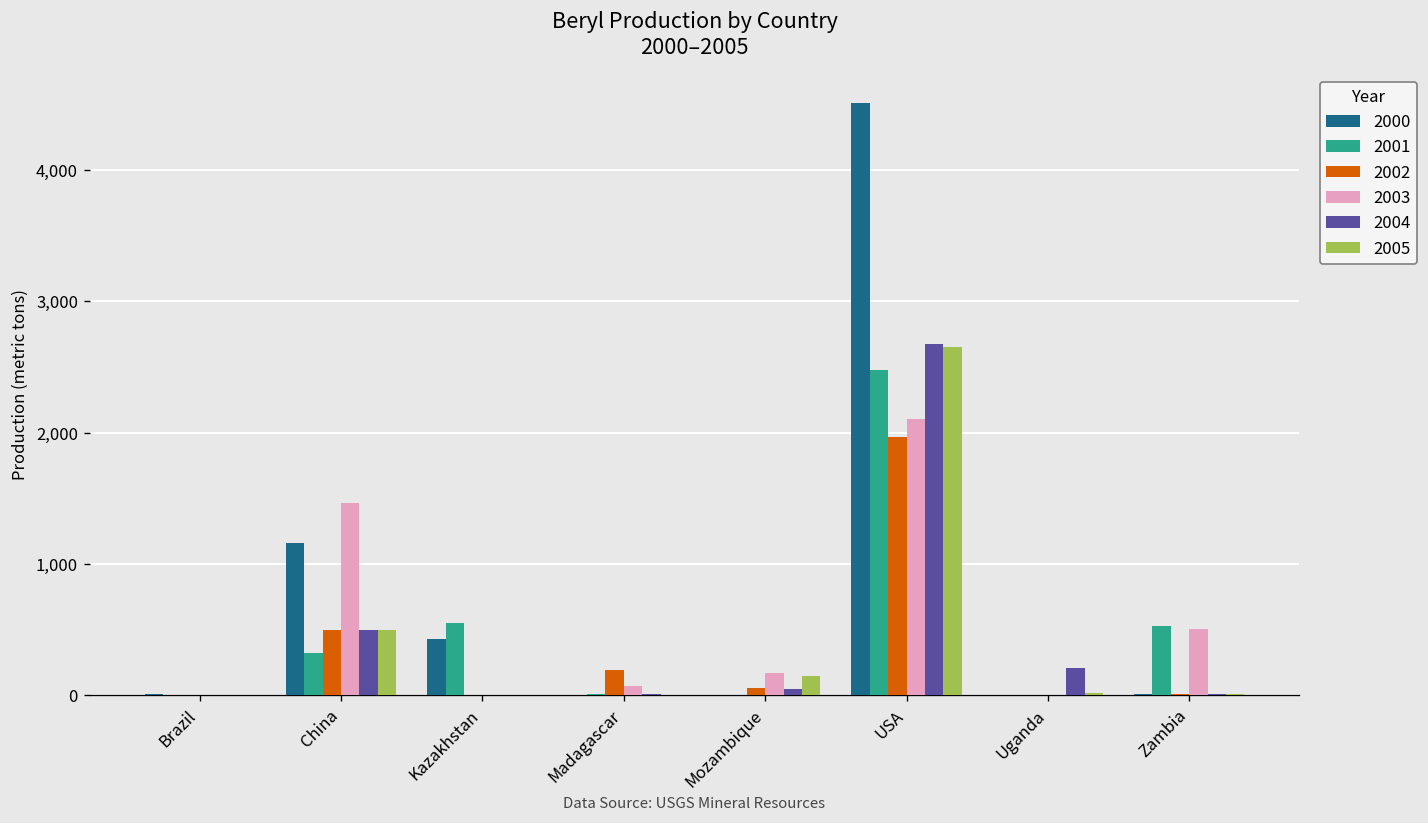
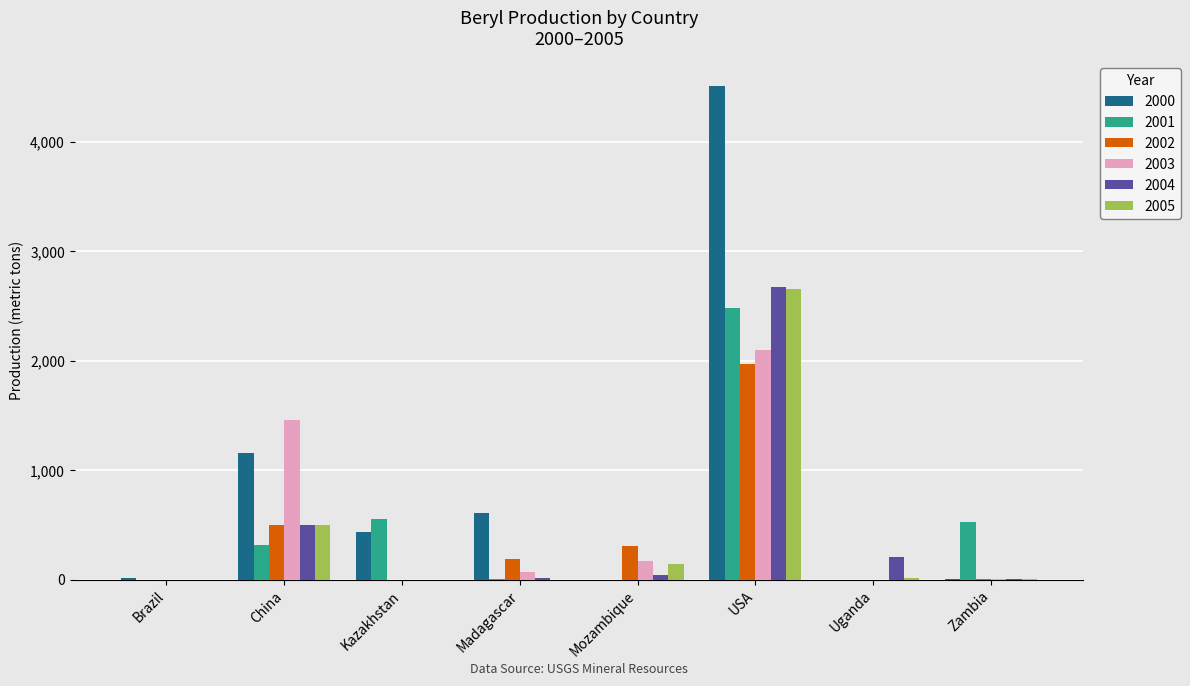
2000, Madagascar: 0 -> 610
2002, Mozambique: 50 -> 300
2003, Zambia: 500 -> 10
